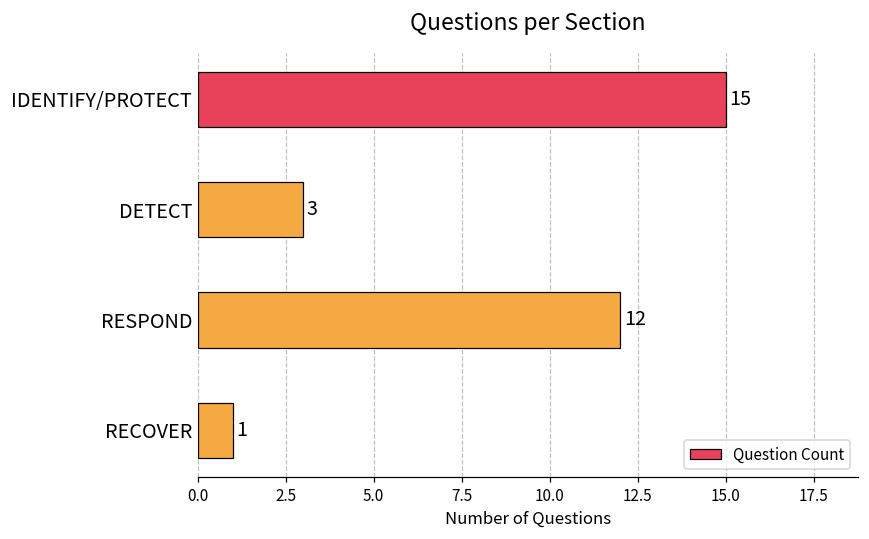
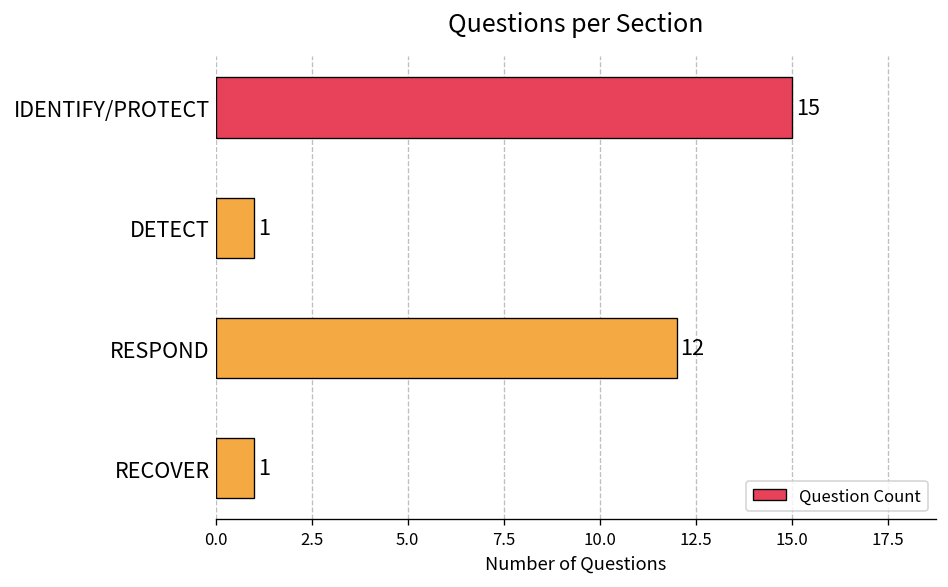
DETECT: 3 -> 1
